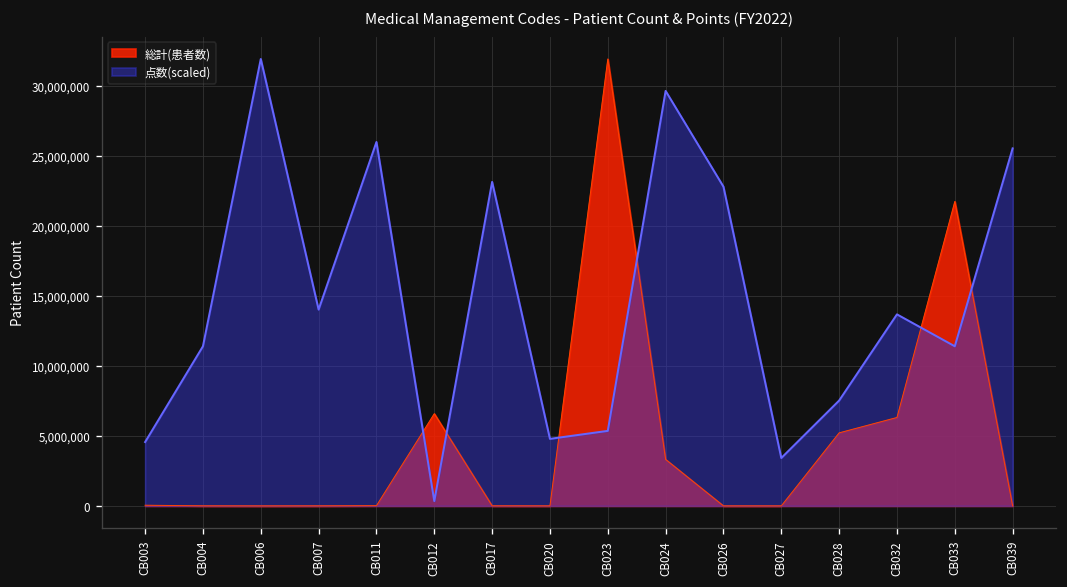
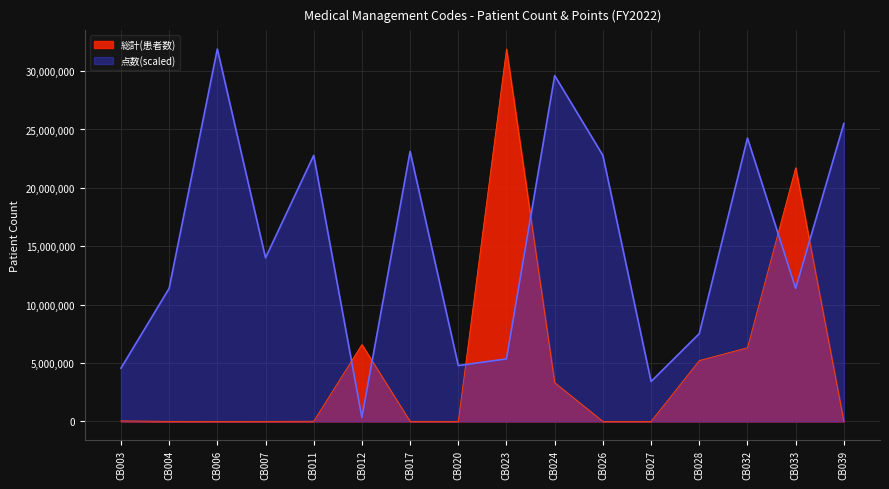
点数(scaled), CB011: 26,000,000 -> 22,800,000
点数(scaled), CB032: 13,700,000 -> 24,300,000
